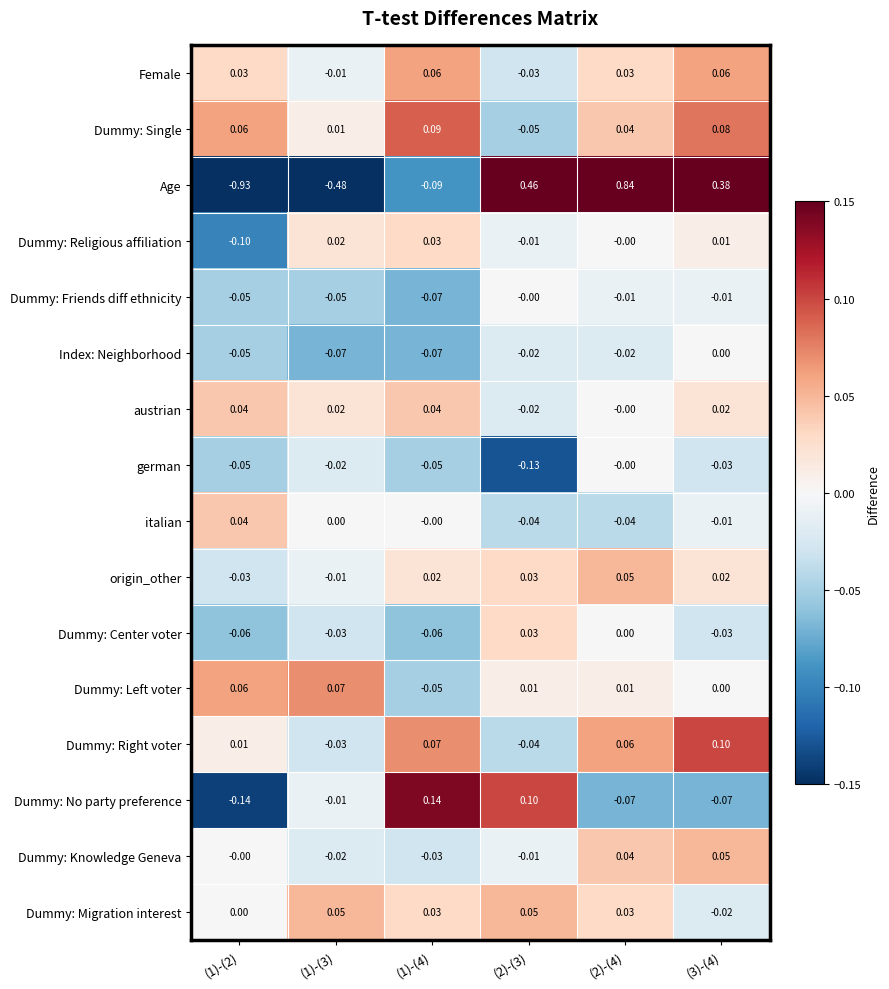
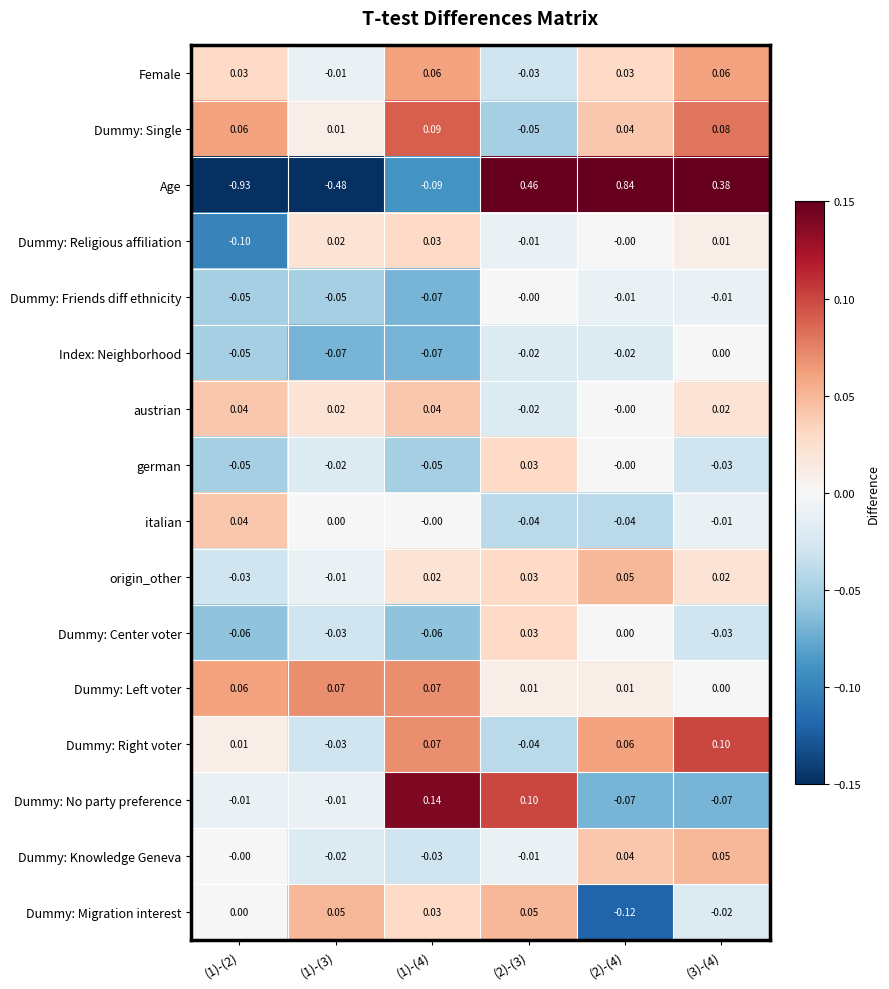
german, (2)-(3): -0.13 -> 0.03
Dummy: Left voter, (1)-(4): -0.05 -> 0.07
Dummy: No party preference, (1)-(2): -0.14 -> -0.01
Dummy: Migration interest, (2)-(4): 0.03 -> -0.12
